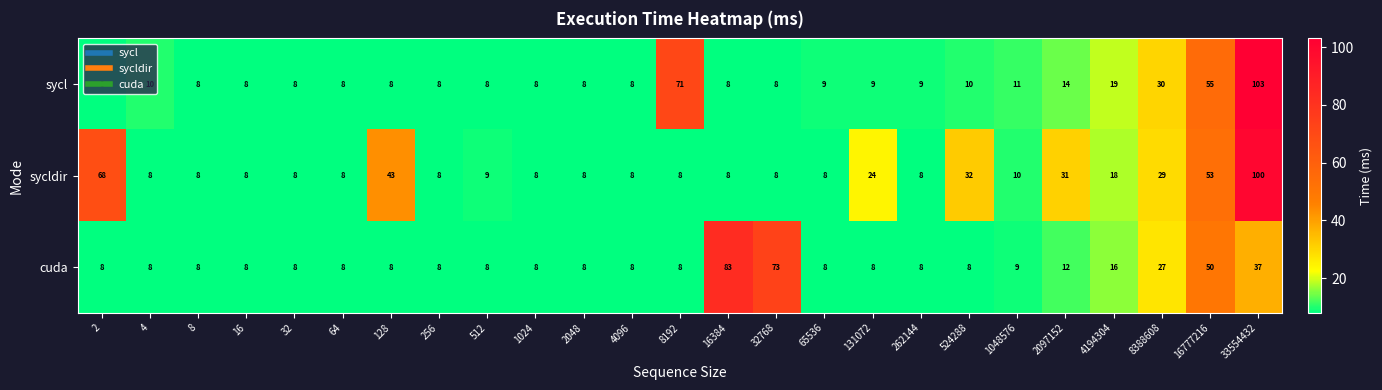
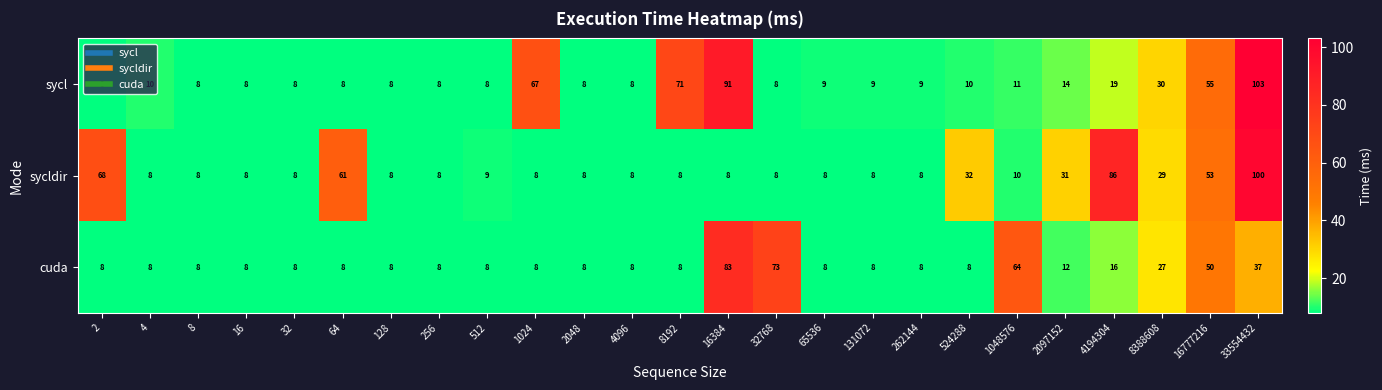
sycl, 1024: 8 -> 67
sycl, 16384: 8 -> 91
sycldir, 64: 8 -> 61
sycldir, 128: 43 -> 8
sycldir, 131072: 24 -> 8
sycldir, 4194304: 18 -> 86
cuda, 1048576: 9 -> 64
